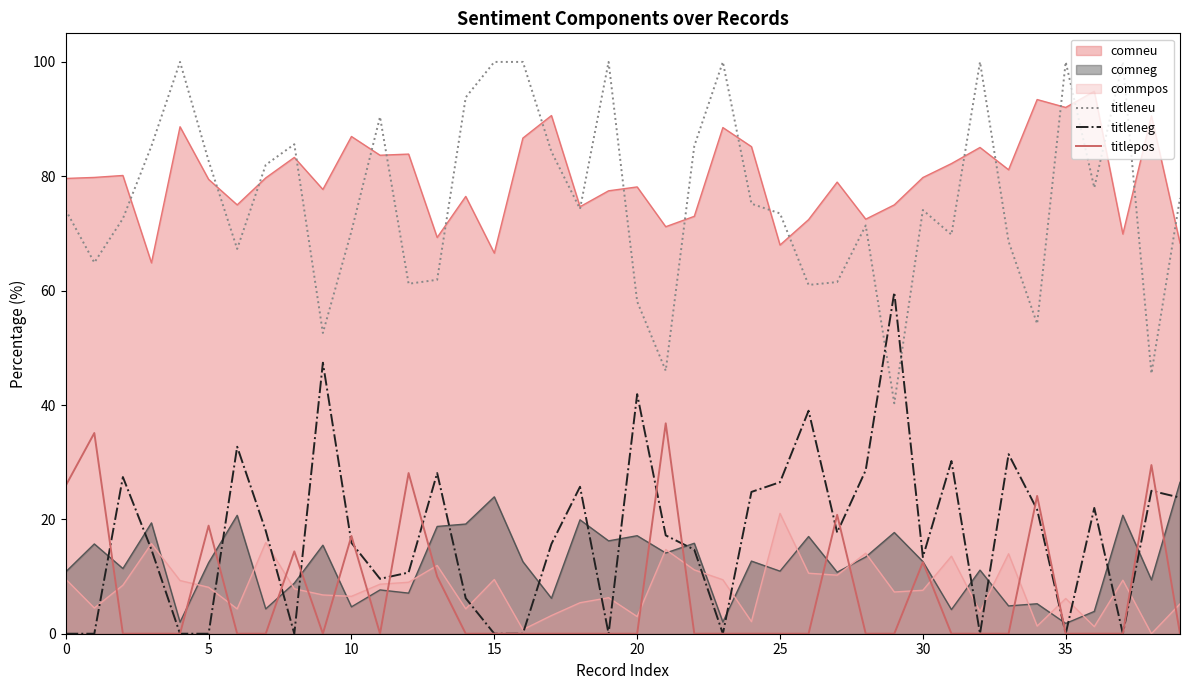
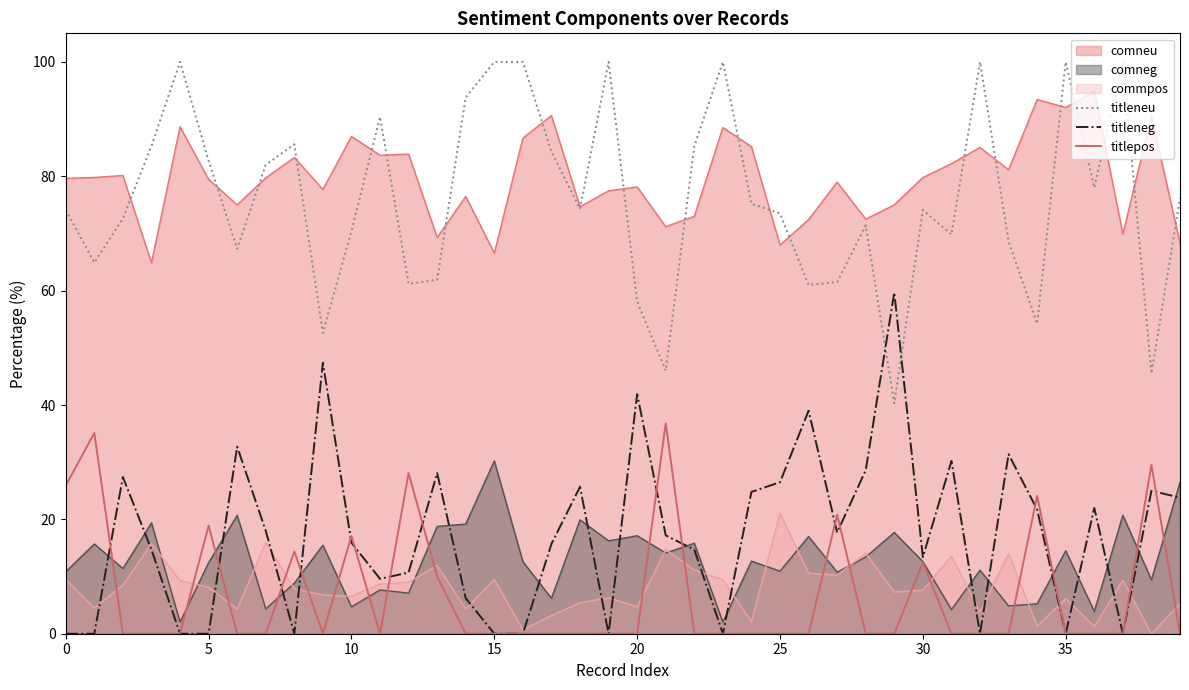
comneg, 15: 24 -> 30
commpos, 20: 3 -> 5
comneg, 35: 2 -> 15
